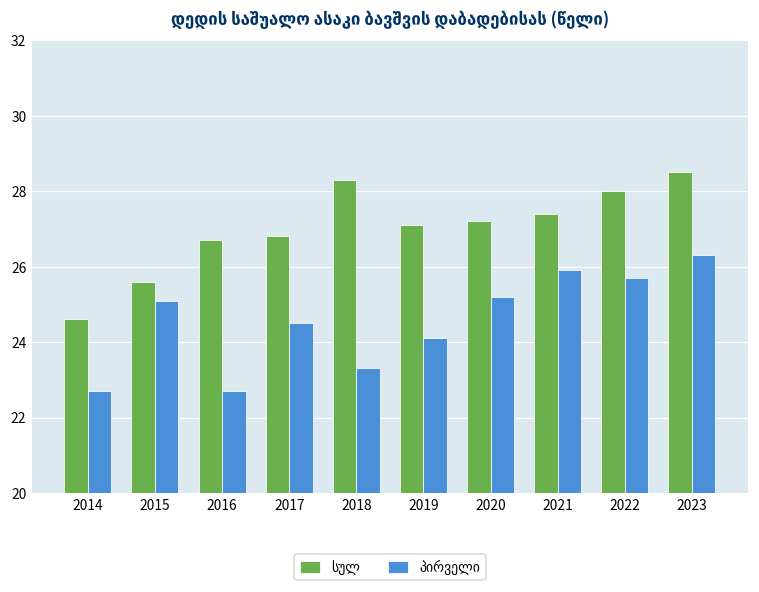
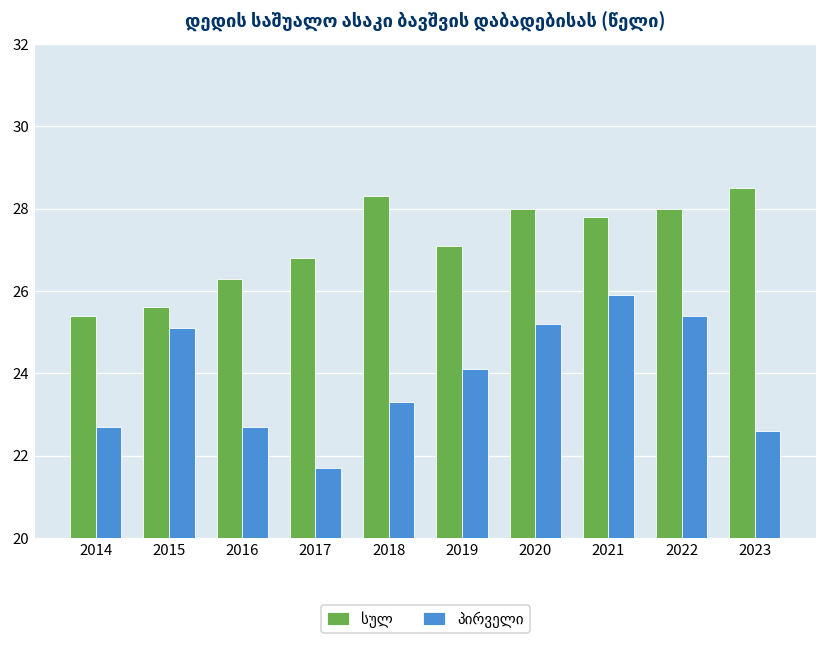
სულ, 2014: 24.6 -> 25.4
სულ, 2016: 26.7 -> 26.3
პირველი, 2017: 24.5 -> 21.7
სულ, 2020: 27.2 -> 28.0
სულ, 2021: 27.4 -> 27.8
პირველი, 2022: 25.7 -> 25.4
პირველი, 2023: 26.3 -> 22.6
